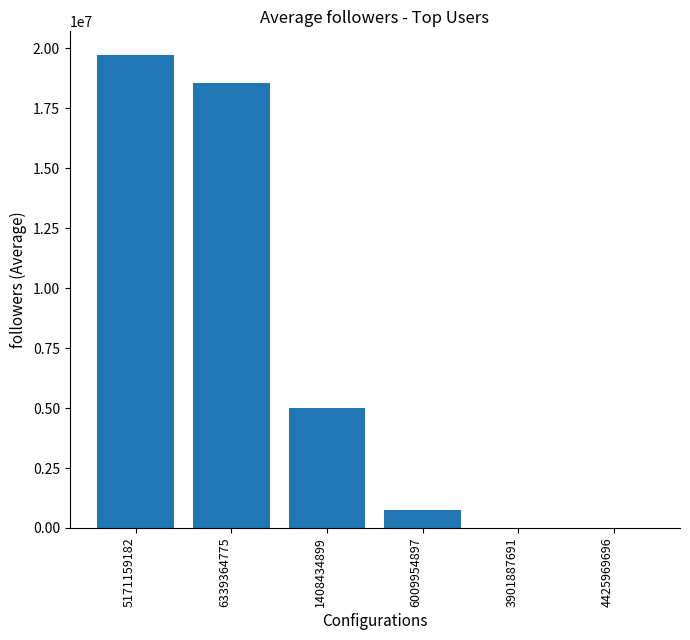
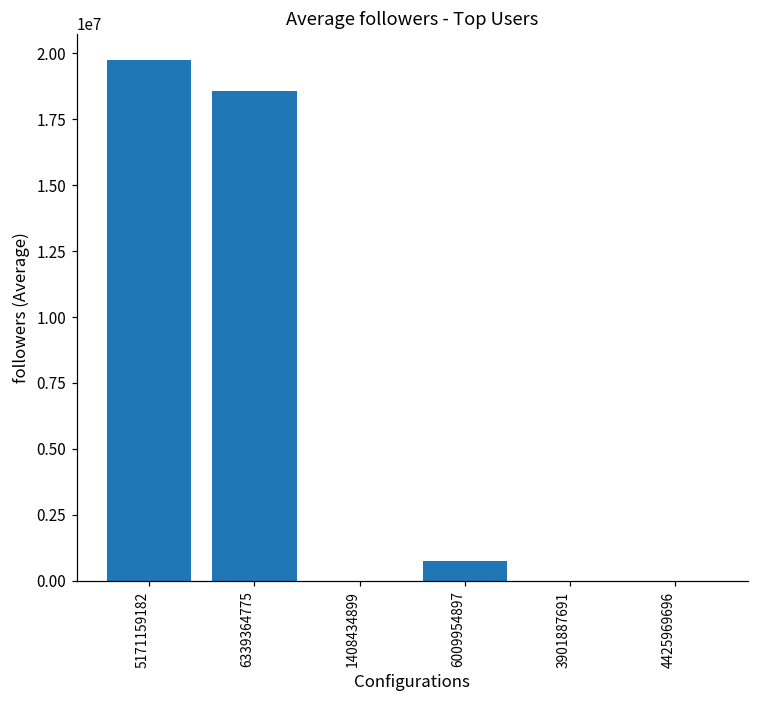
1408434899: 5000000 -> 0
